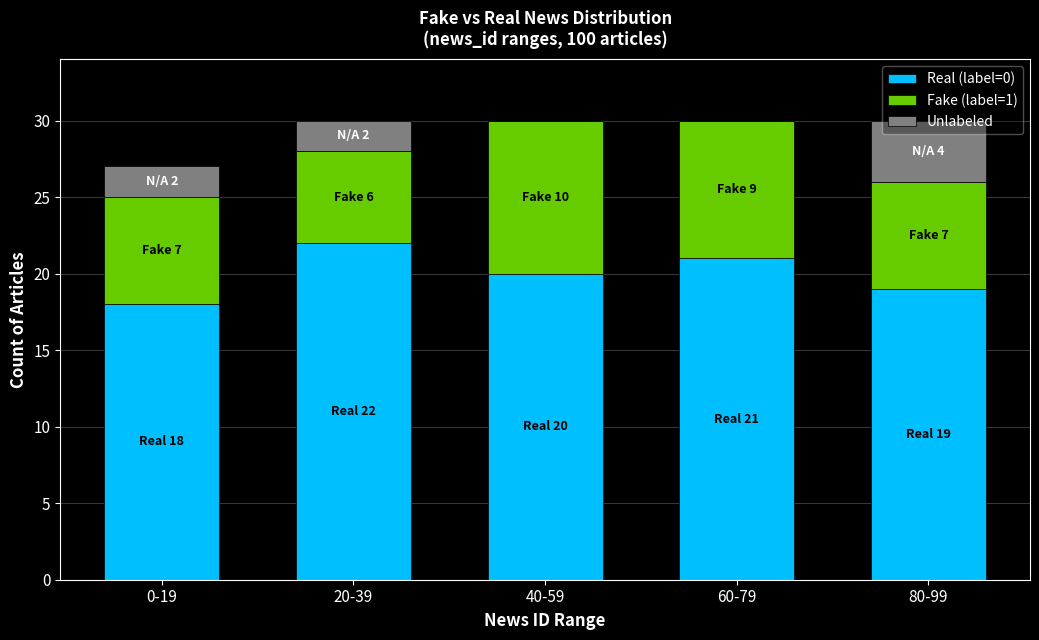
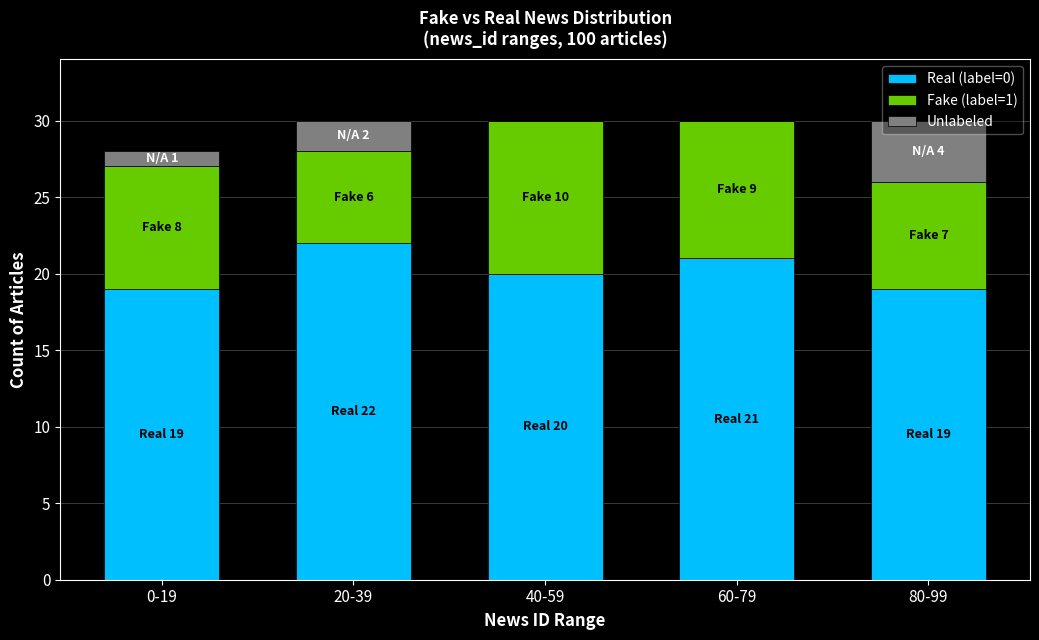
Real (label=0), 0-19: 18 -> 19
Fake (label=1), 0-19: 7 -> 8
Unlabeled, 0-19: 2 -> 1
